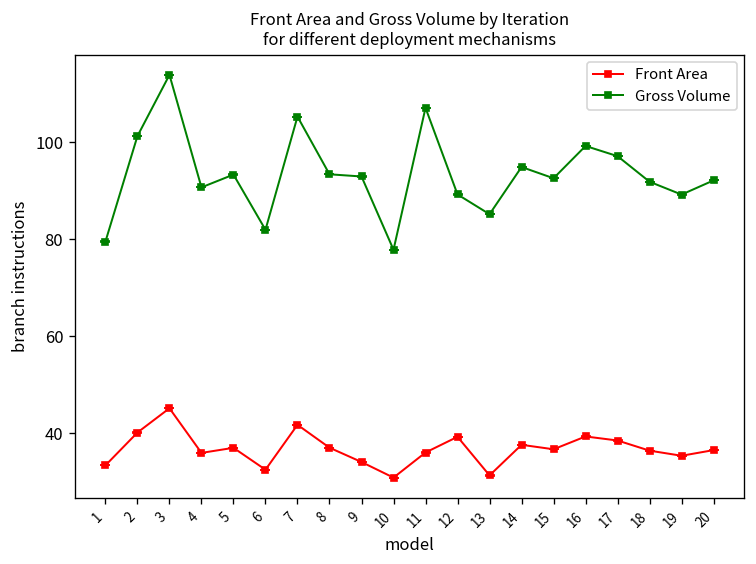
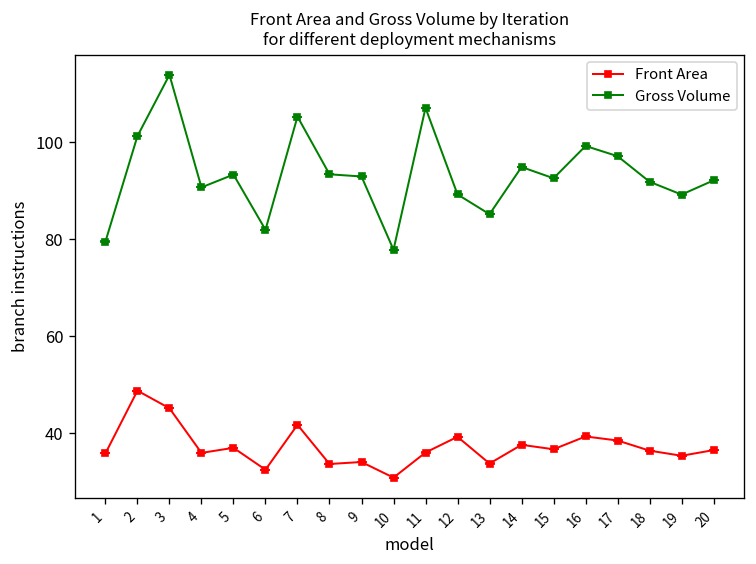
Front Area, 1: 33 -> 36
Front Area, 2: 40 -> 49
Front Area, 8: 37 -> 34
Front Area, 13: 31 -> 34
